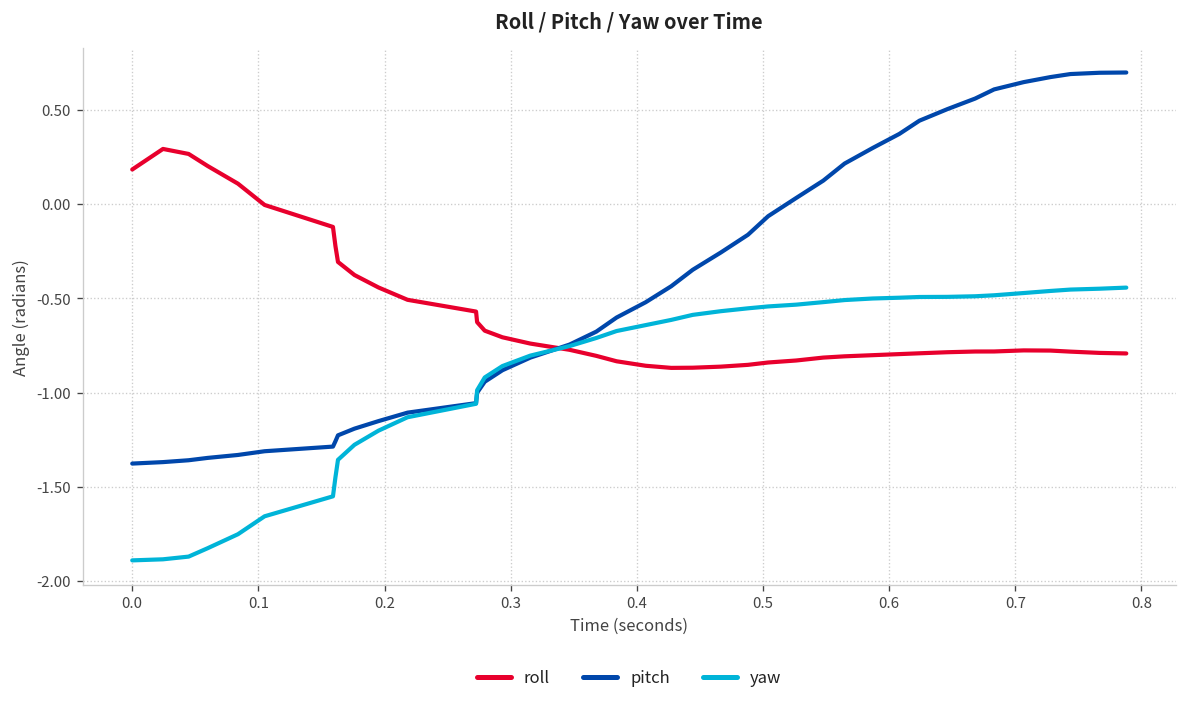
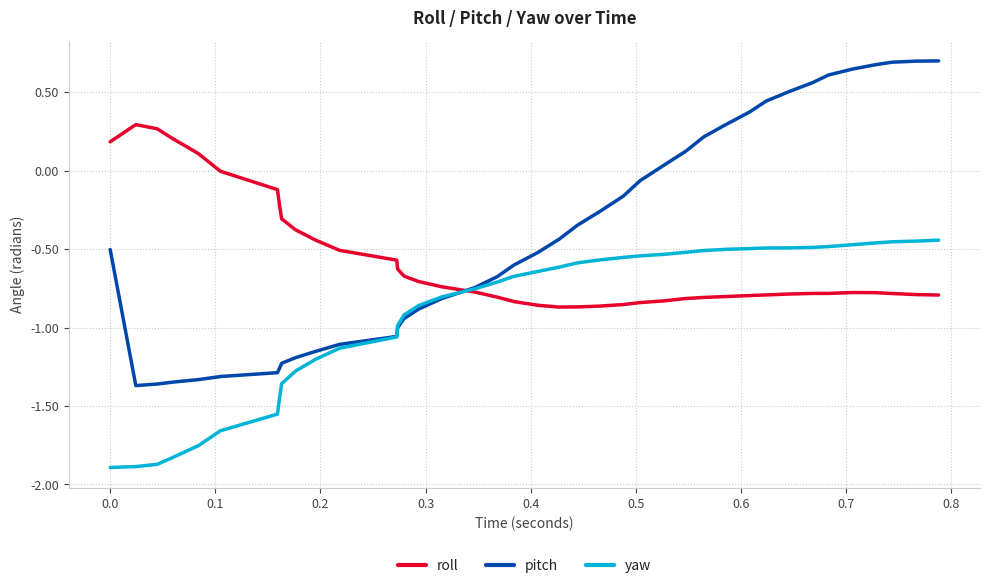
pitch, 0.0: -1.38 -> -0.50
